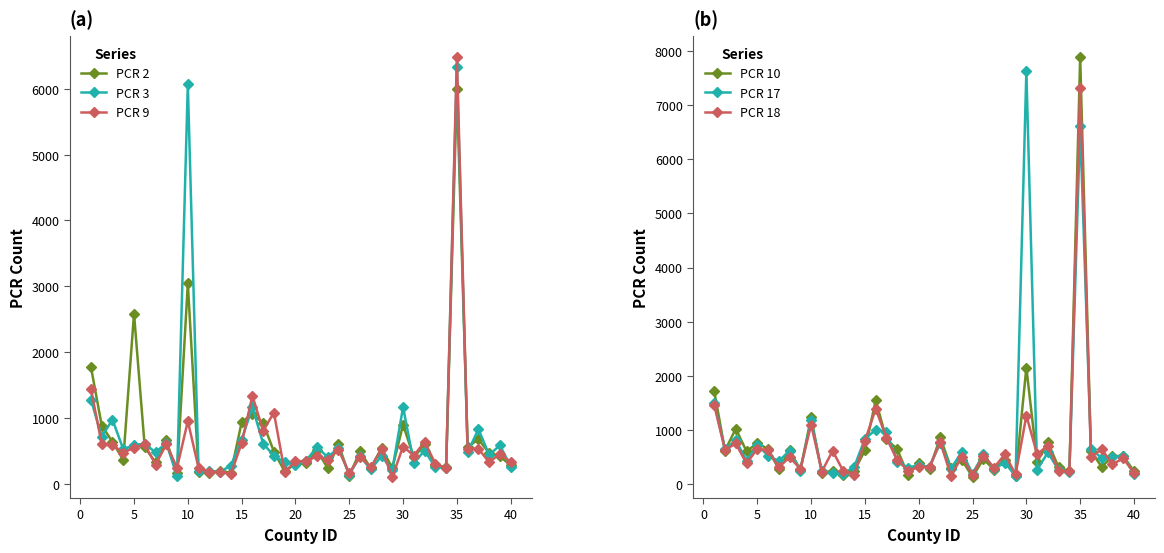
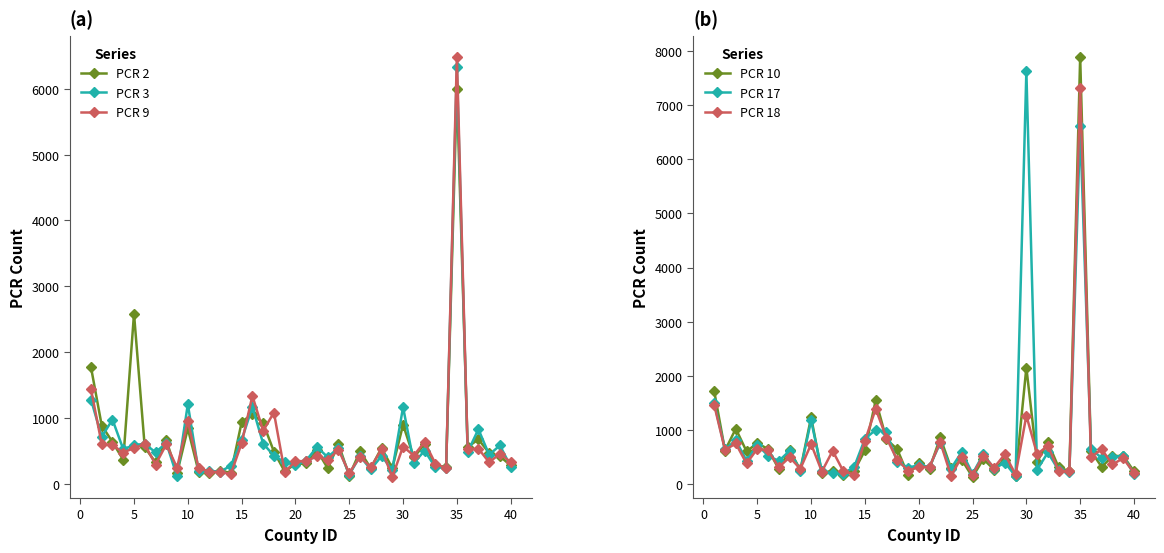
(a), PCR 2, 10: 3000 -> 800
(a), PCR 3, 10: 6100 -> 1200
(b), PCR 18, 10: 1100 -> 700
